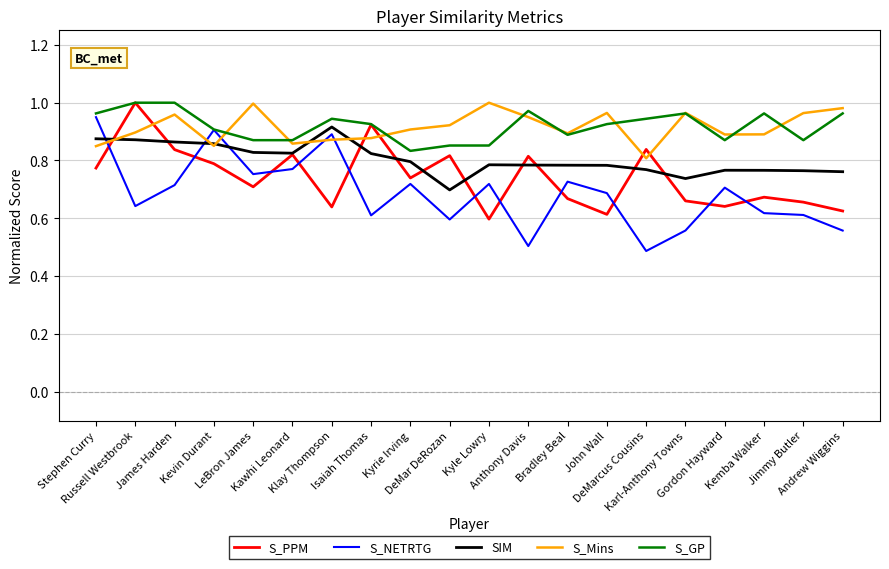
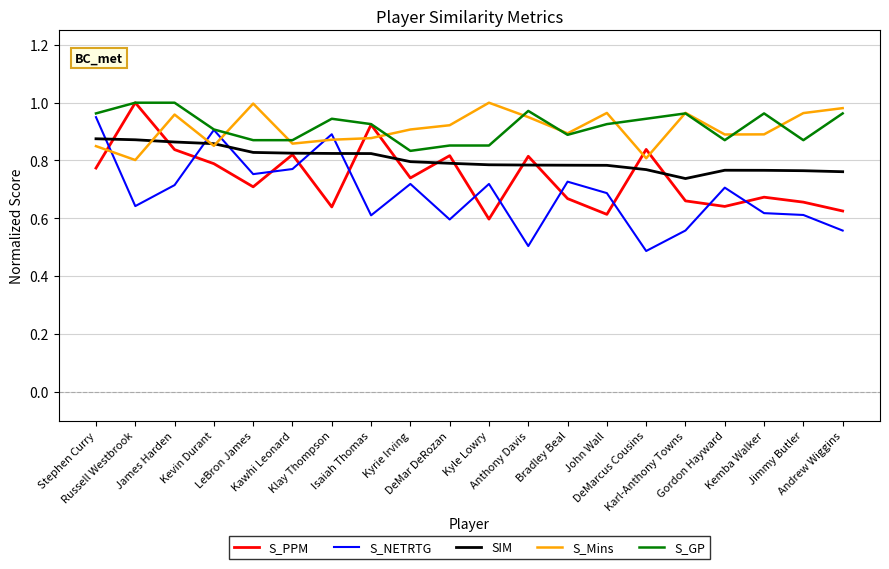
S_Mins, Russell Westbrook: 0.90 -> 0.80
SIM, Klay Thompson: 0.92 -> 0.82
SIM, DeMar DeRozan: 0.70 -> 0.79
